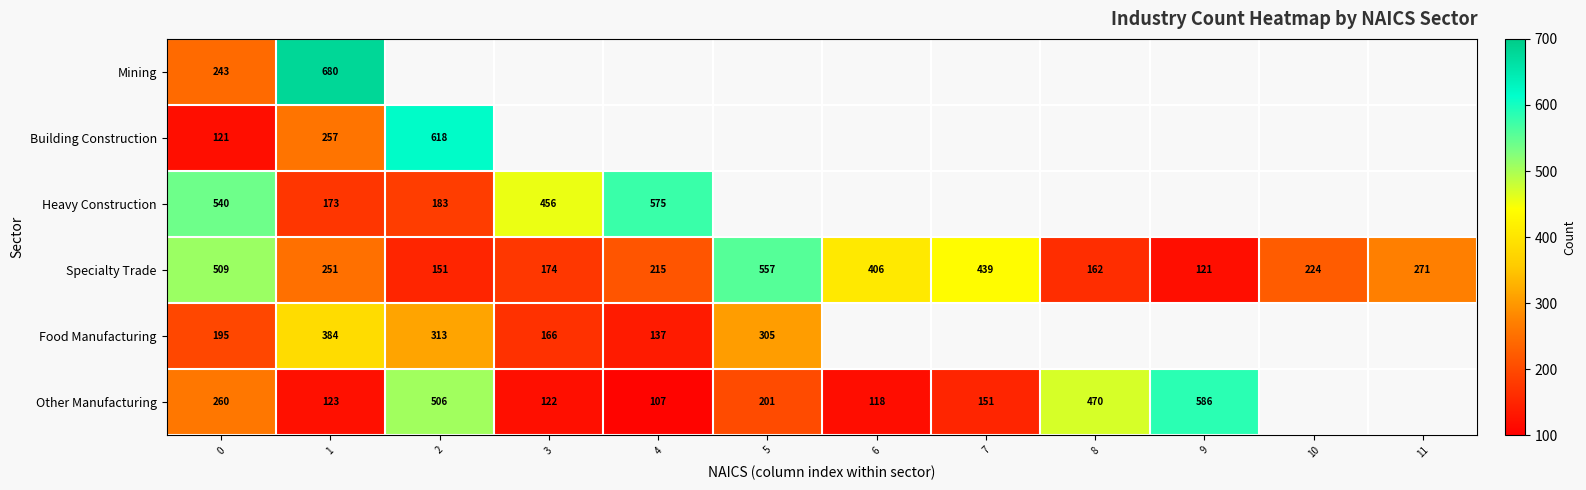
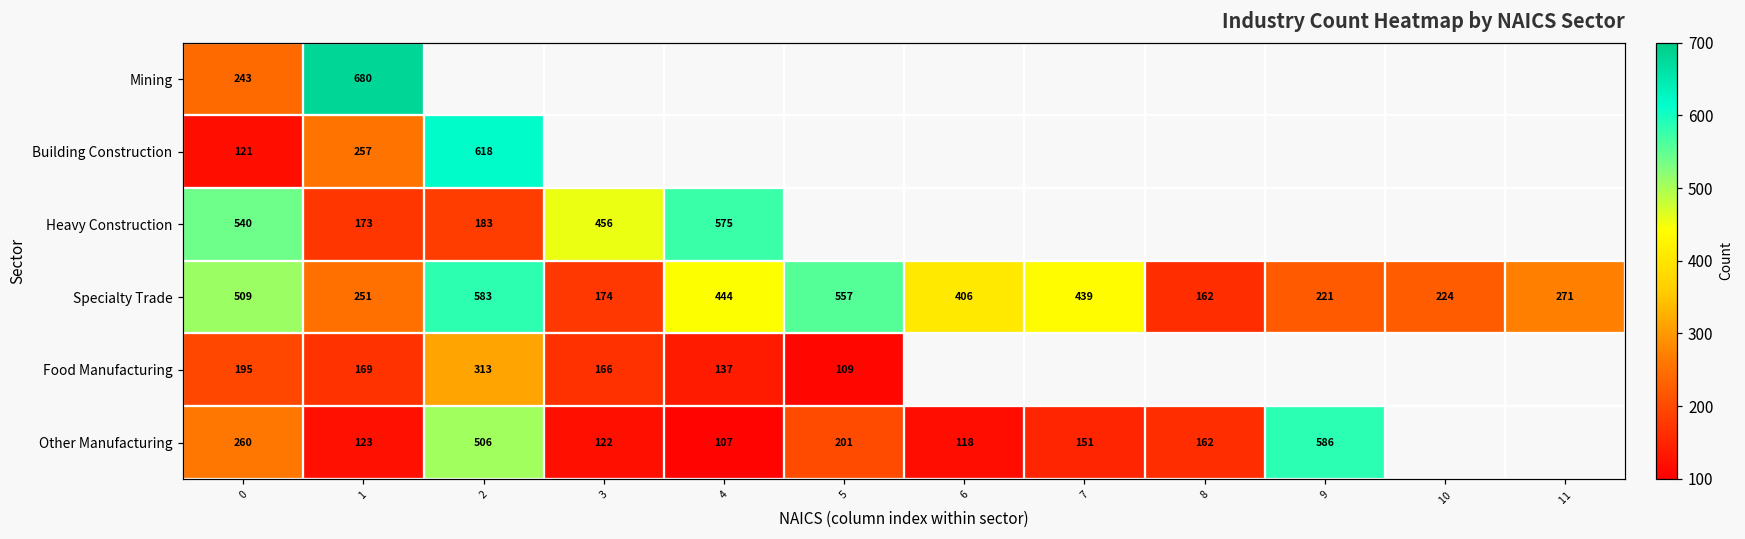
Specialty Trade, 2: 151 -> 583
Specialty Trade, 4: 215 -> 444
Specialty Trade, 9: 121 -> 221
Food Manufacturing, 1: 384 -> 169
Food Manufacturing, 5: 305 -> 109
Other Manufacturing, 8: 470 -> 162
